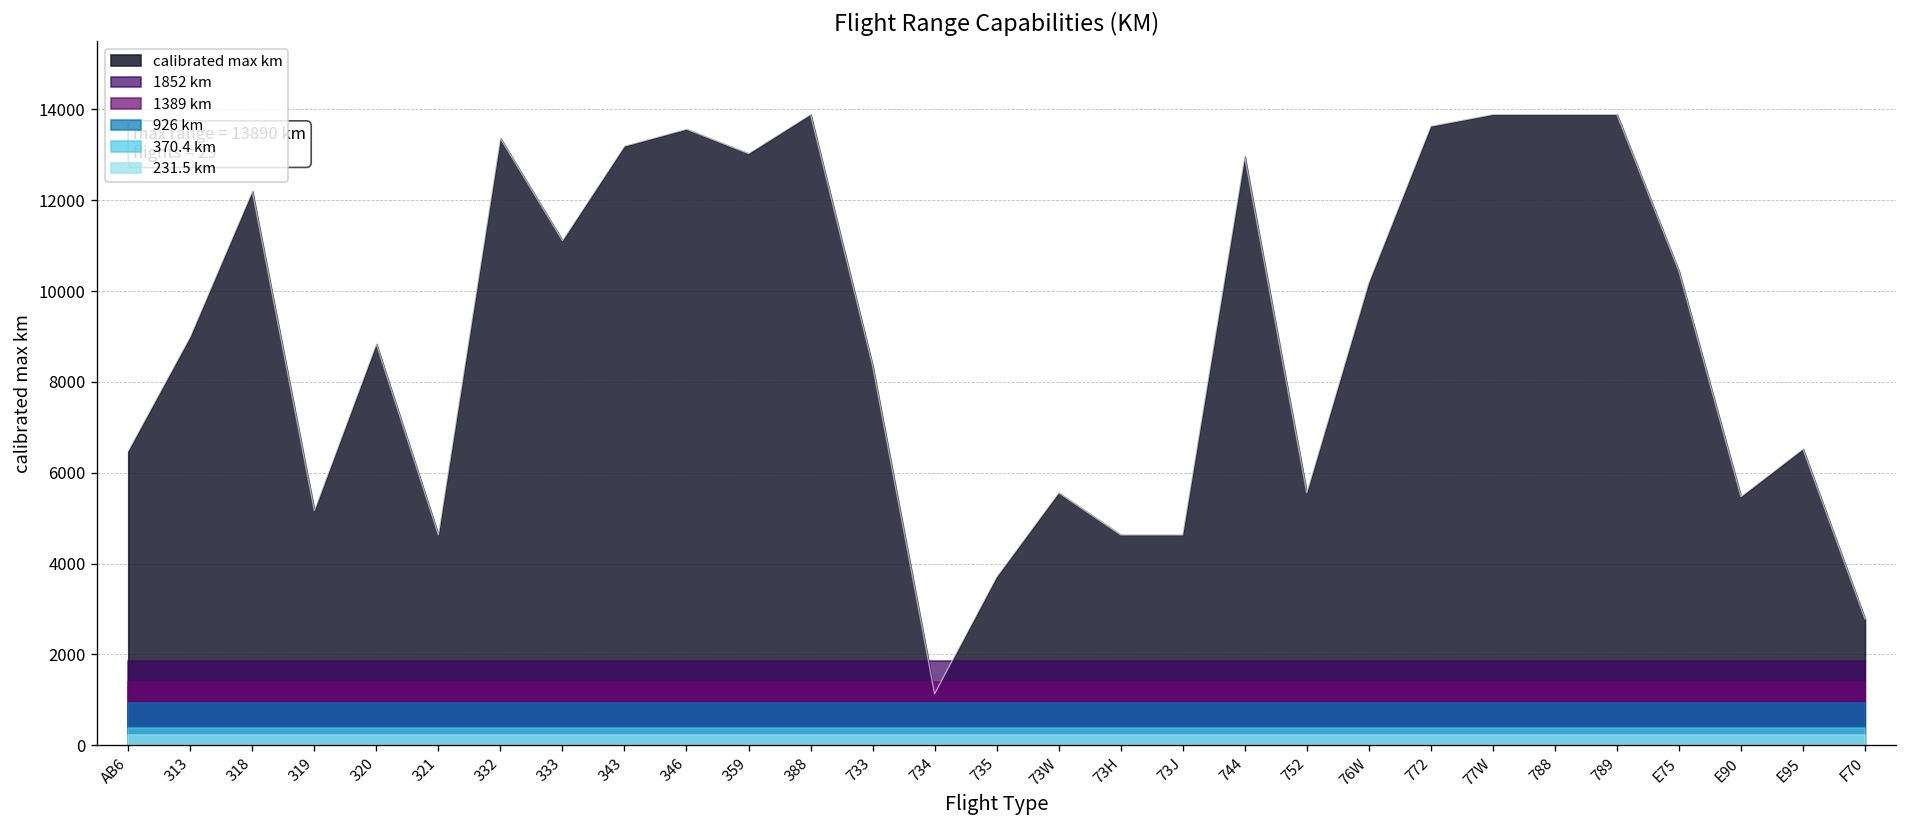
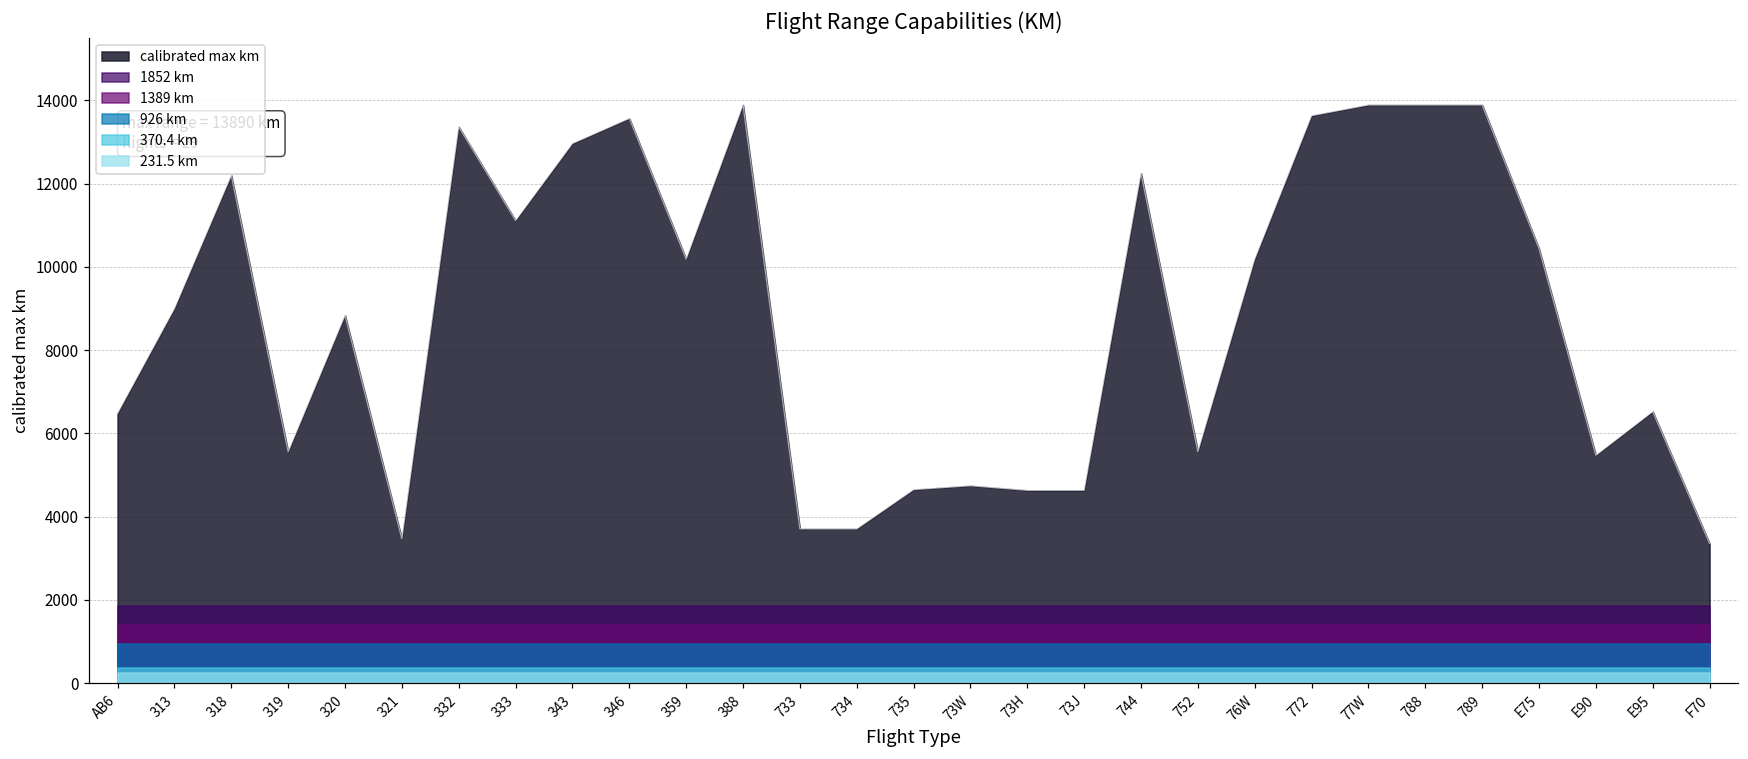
calibrated max km, 319: 5200 -> 5600
calibrated max km, 321: 4600 -> 3500
calibrated max km, 343: 13200 -> 13000
calibrated max km, 359: 13000 -> 10200
calibrated max km, 733: 8400 -> 3700
calibrated max km, 734: 1100 -> 3700
calibrated max km, 735: 3700 -> 4600
calibrated max km, 73W: 5600 -> 4700
calibrated max km, 744: 13000 -> 12200
calibrated max km, F70: 2800 -> 3400
